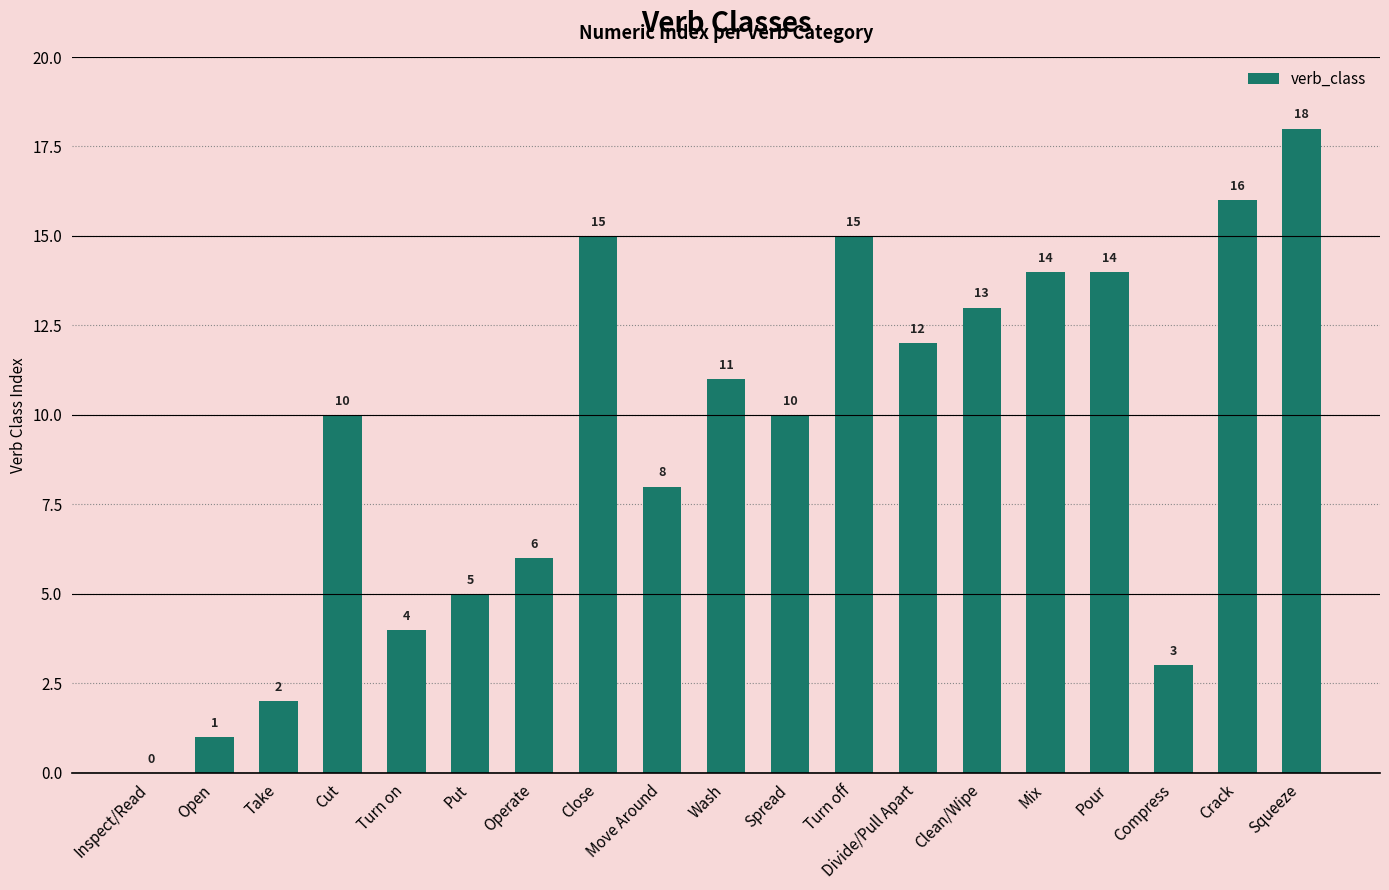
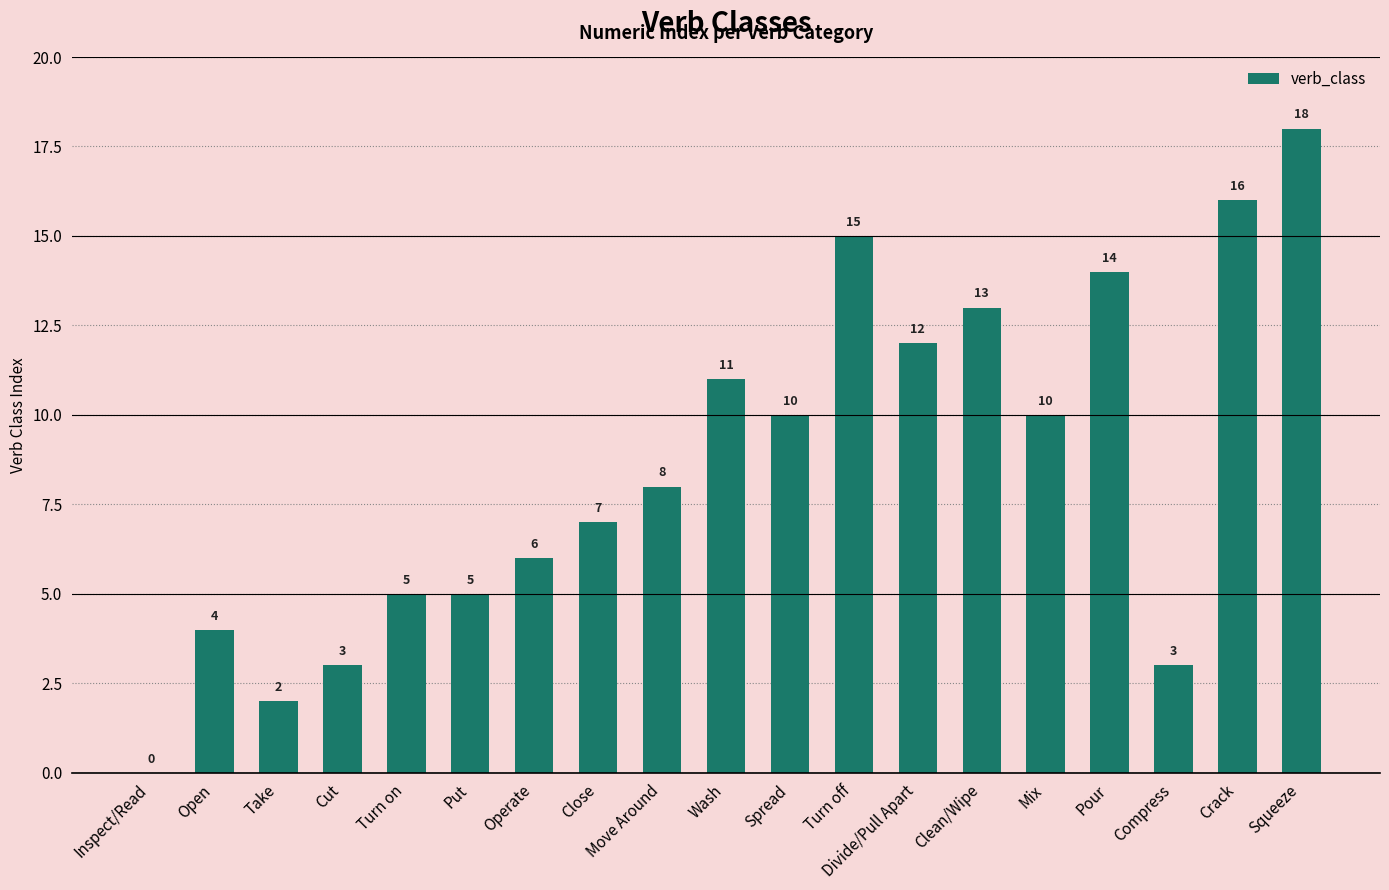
Open: 1 -> 4
Cut: 10 -> 3
Turn on: 4 -> 5
Close: 15 -> 7
Mix: 14 -> 10
